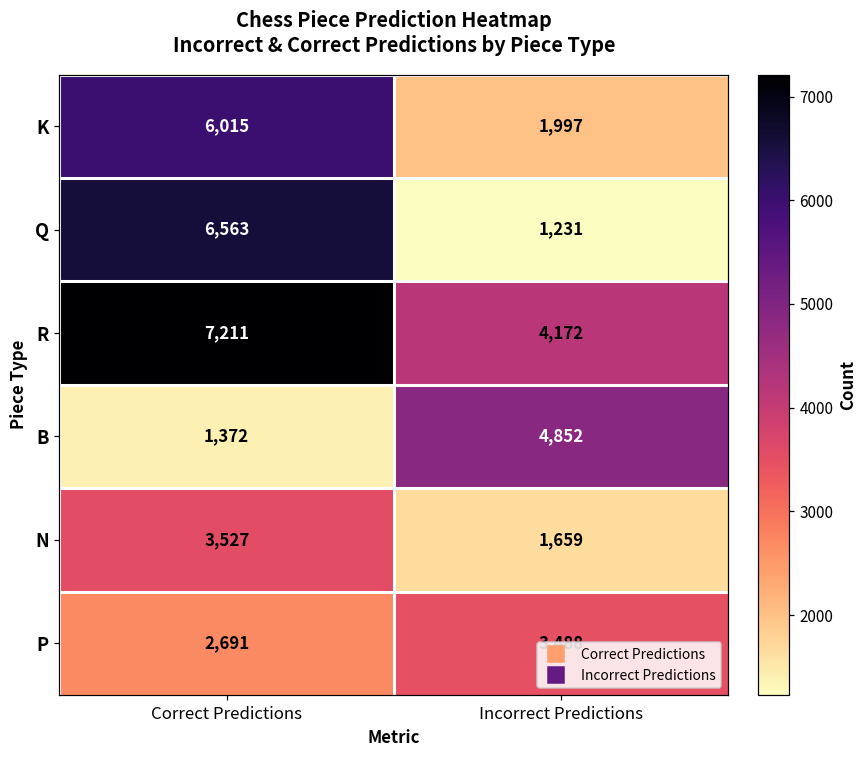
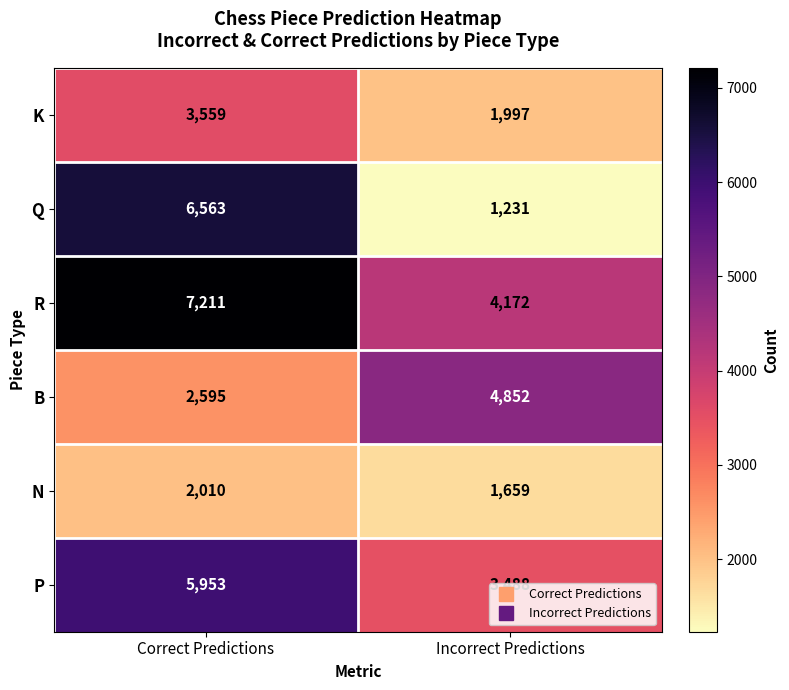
K, Correct Predictions: 6,015 -> 3,559
B, Correct Predictions: 1,372 -> 2,595
N, Correct Predictions: 3,527 -> 2,010
P, Correct Predictions: 2,691 -> 5,953
